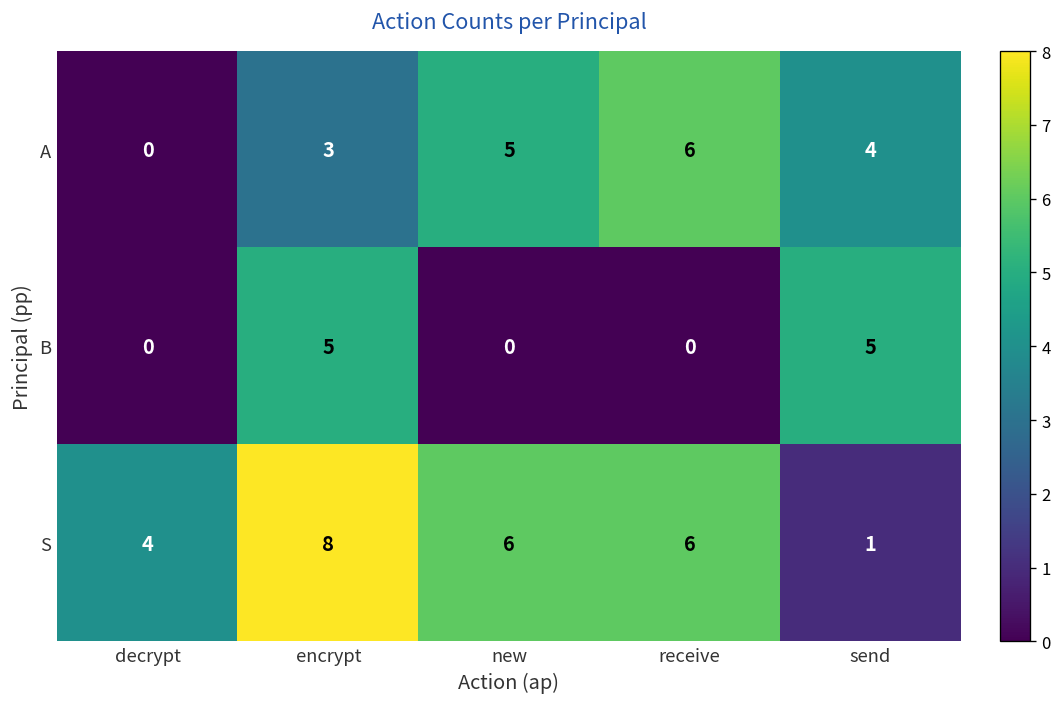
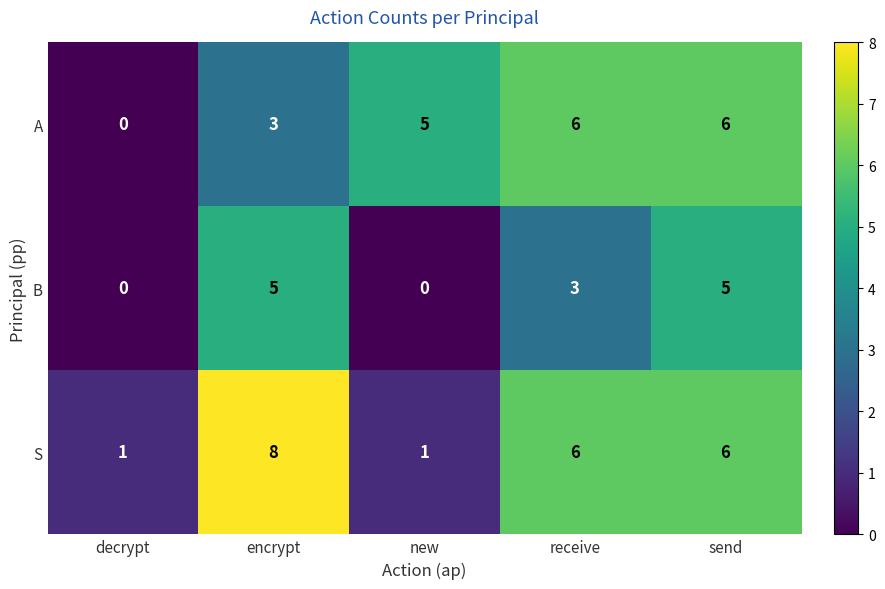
A, send: 4 -> 6
B, receive: 0 -> 3
S, decrypt: 4 -> 1
S, new: 6 -> 1
S, send: 1 -> 6
